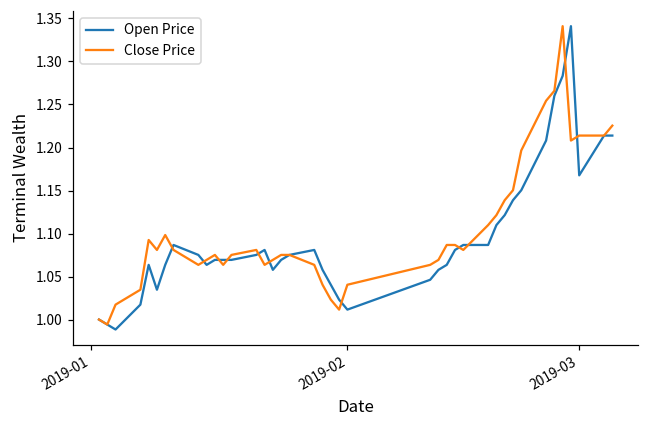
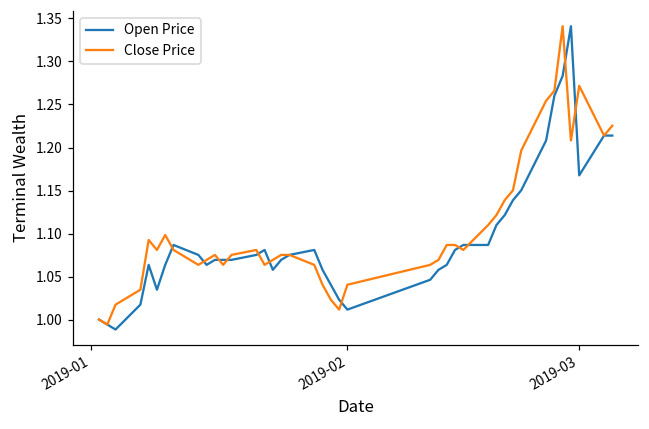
Close Price, 2019-03: 1.21 -> 1.27
